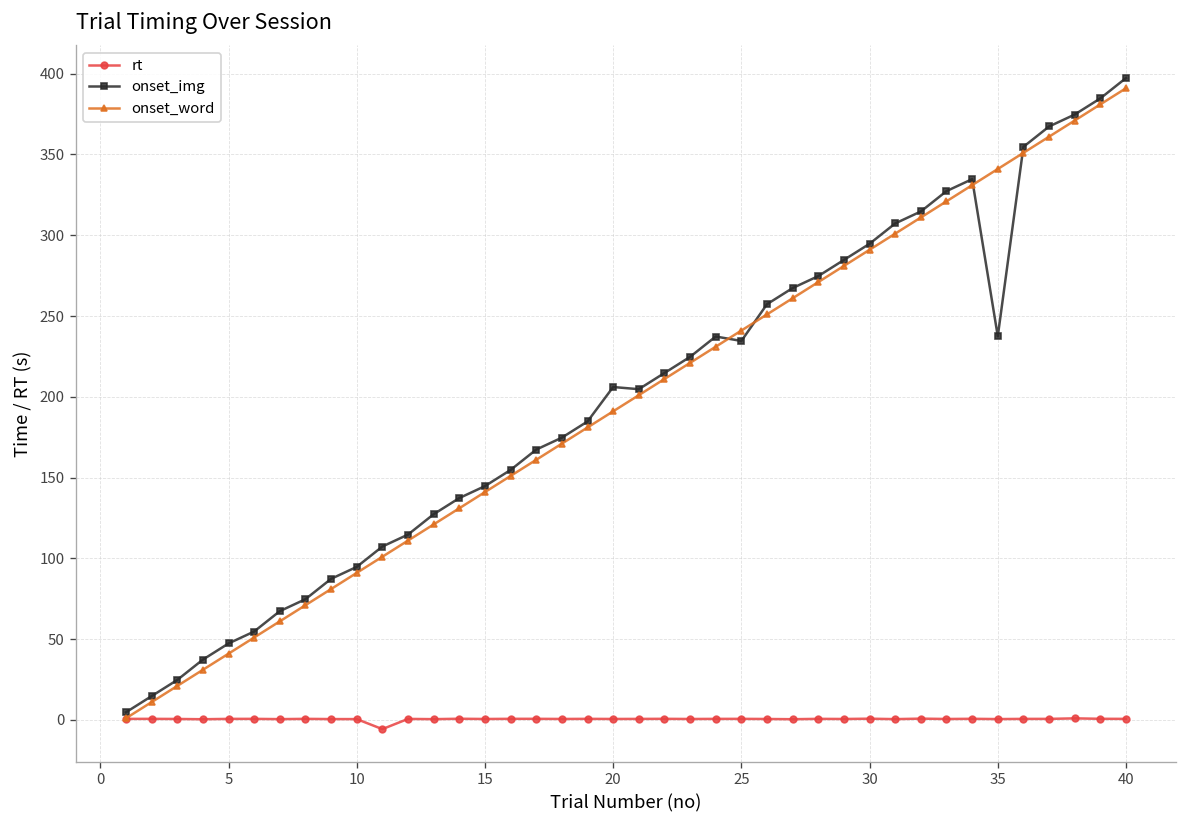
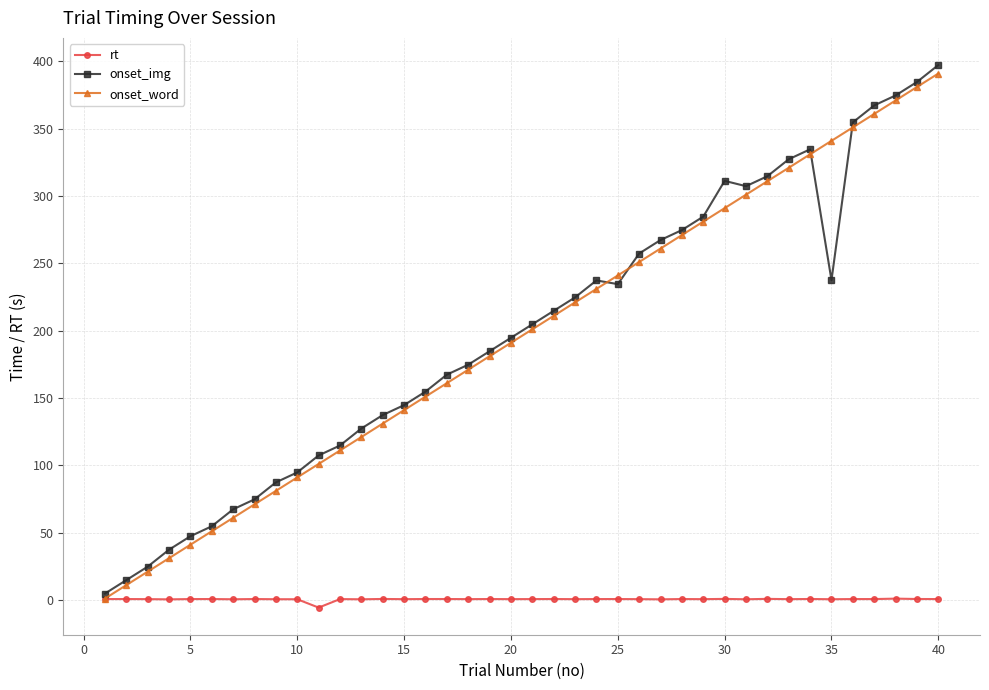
onset_img, 20: 206 -> 195
onset_img, 30: 295 -> 311
